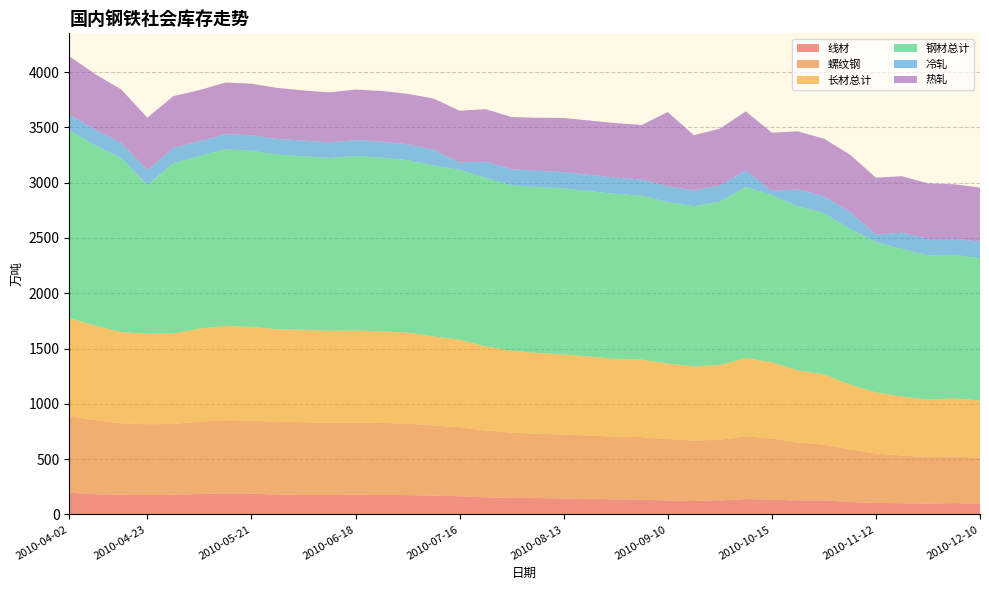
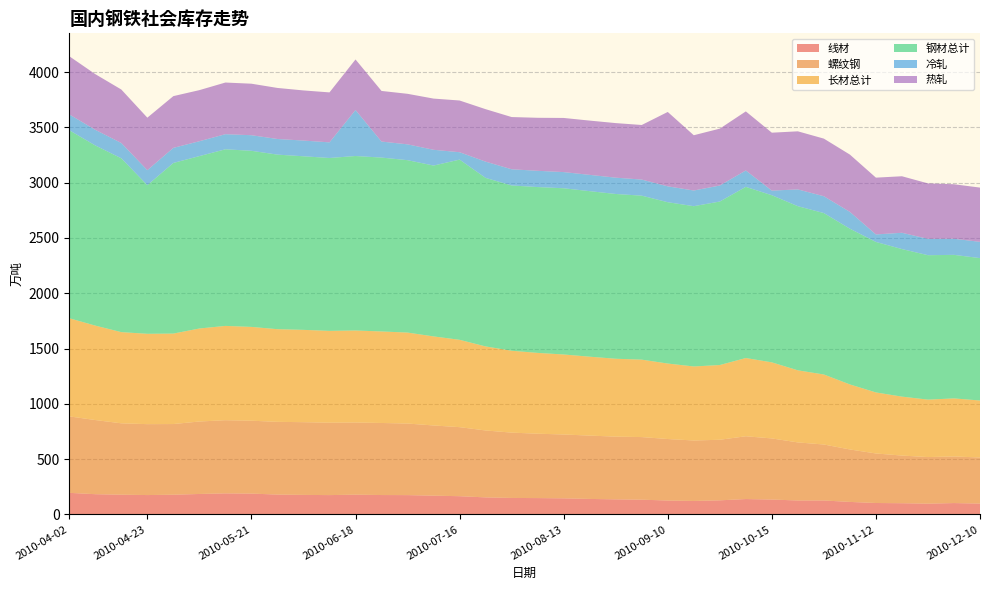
冷轧, 2010-06-18: 140 -> 420
钢材总计, 2010-07-16: 1540 -> 1630
